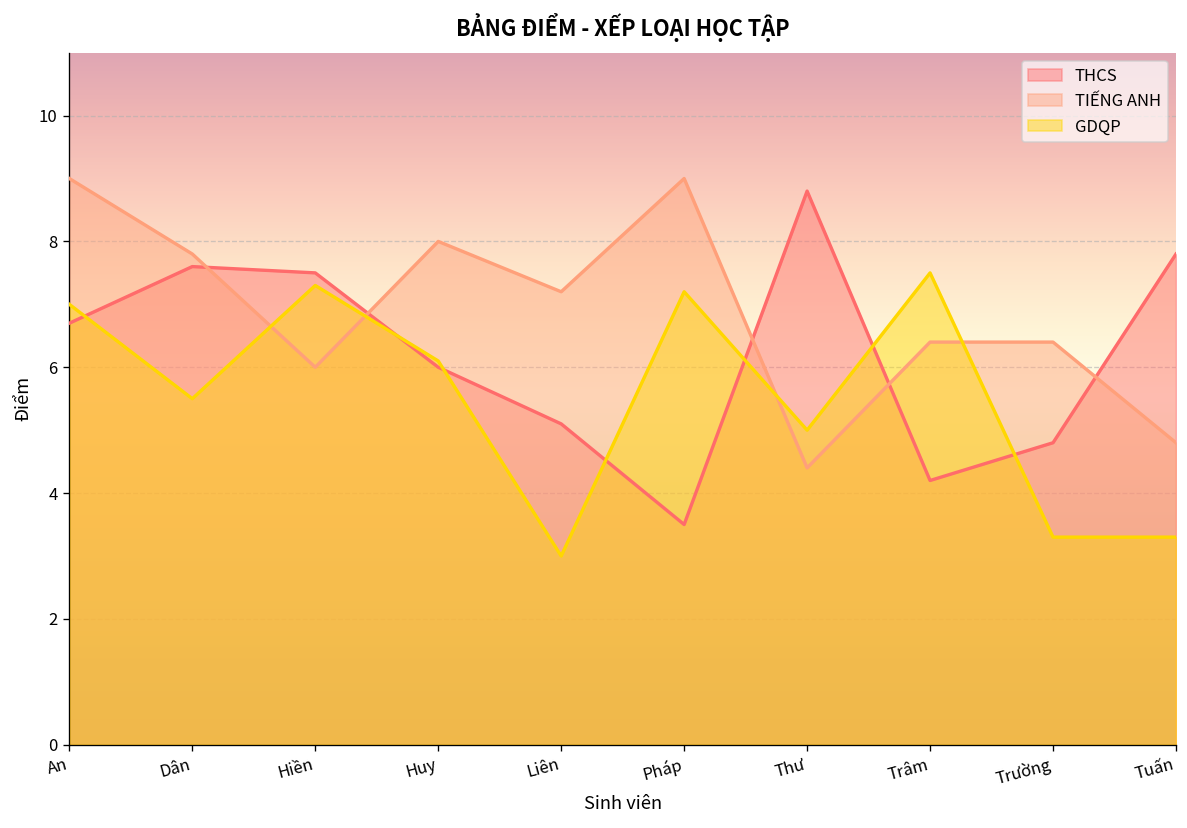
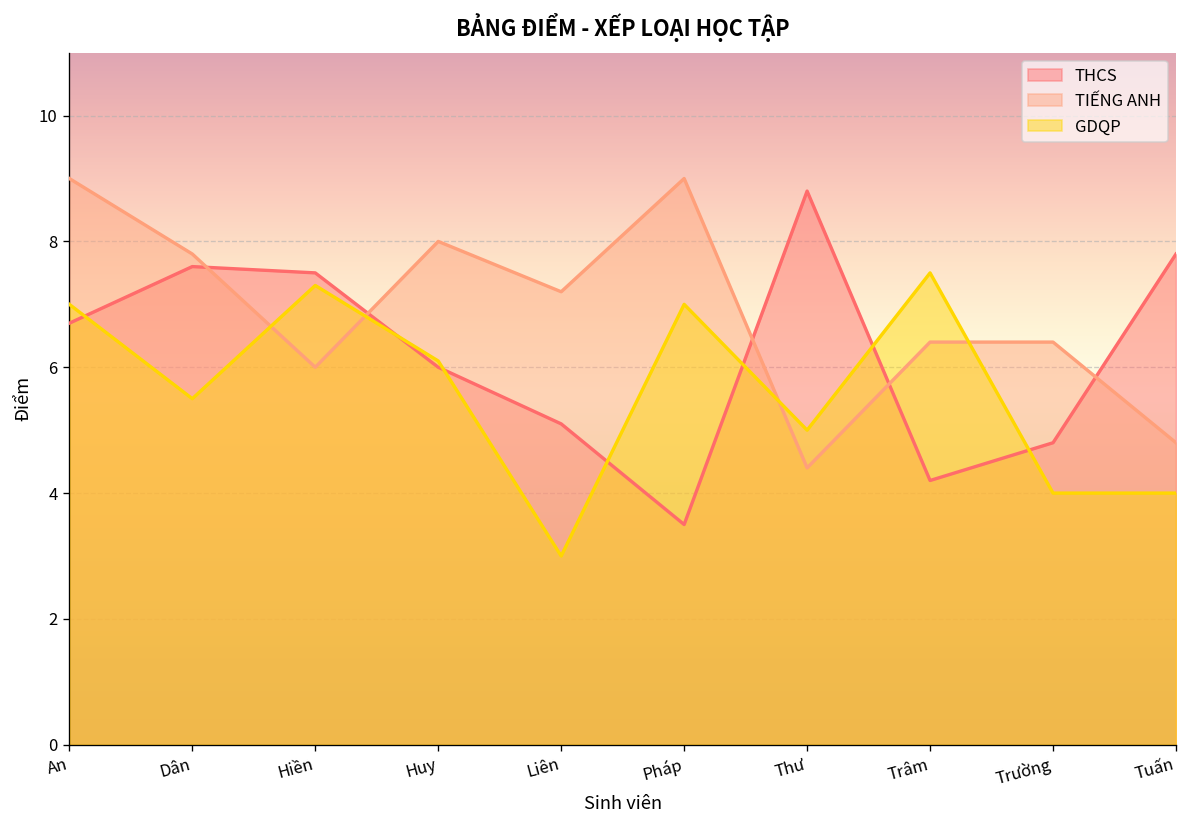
GDQP, Pháp: 7.2 -> 7.0
GDQP, Trường: 3.3 -> 4.0
GDQP, Tuấn: 3.3 -> 4.0
